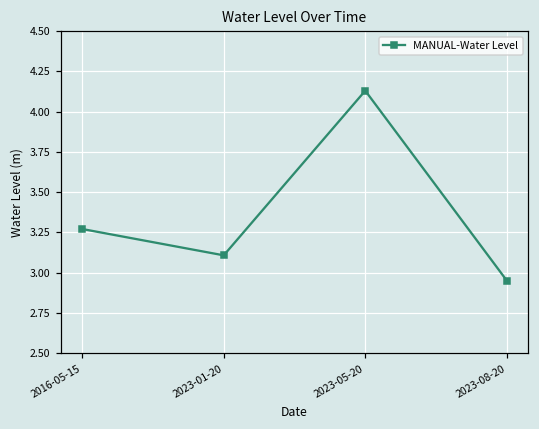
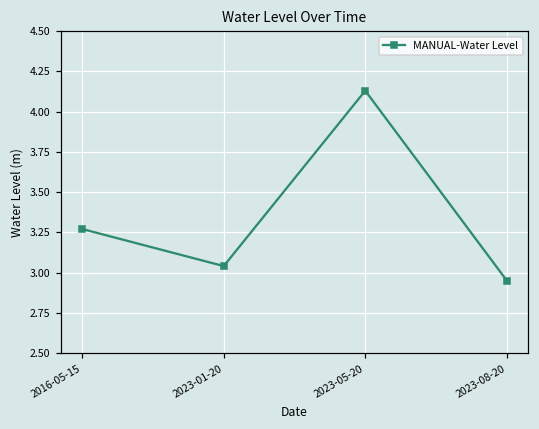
2023-01-20: 3.11 -> 3.04
